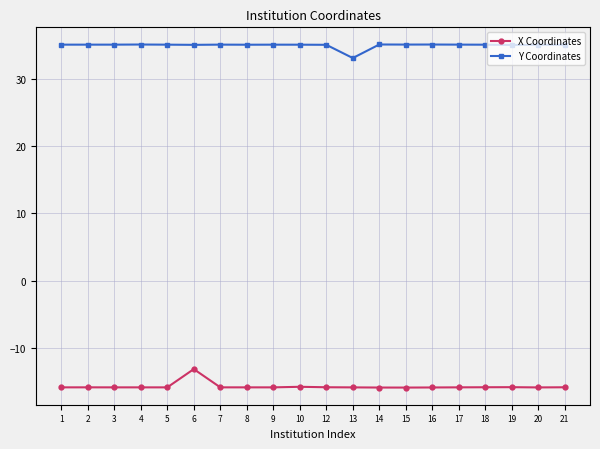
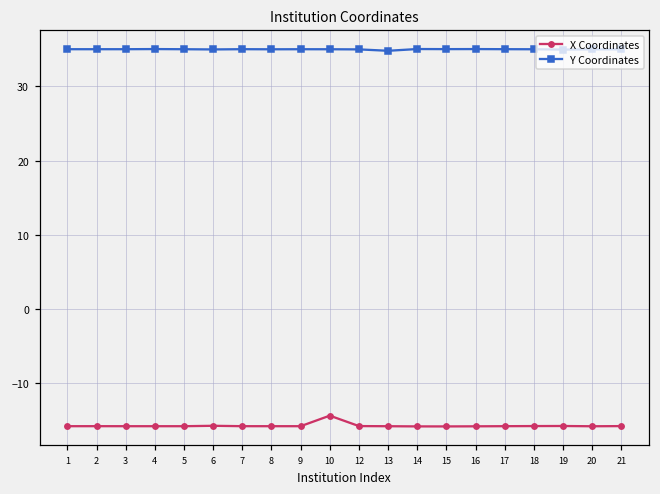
X Coordinates, 6: -13 -> -16
X Coordinates, 10: -16 -> -14
Y Coordinates, 13: 33 -> 35
